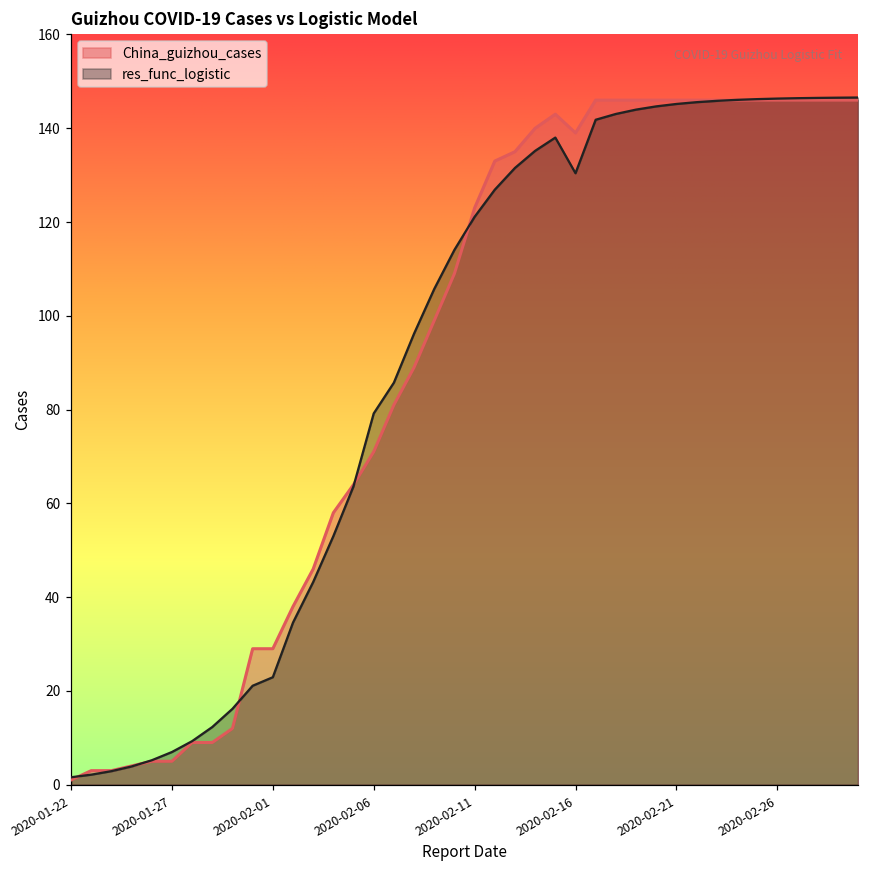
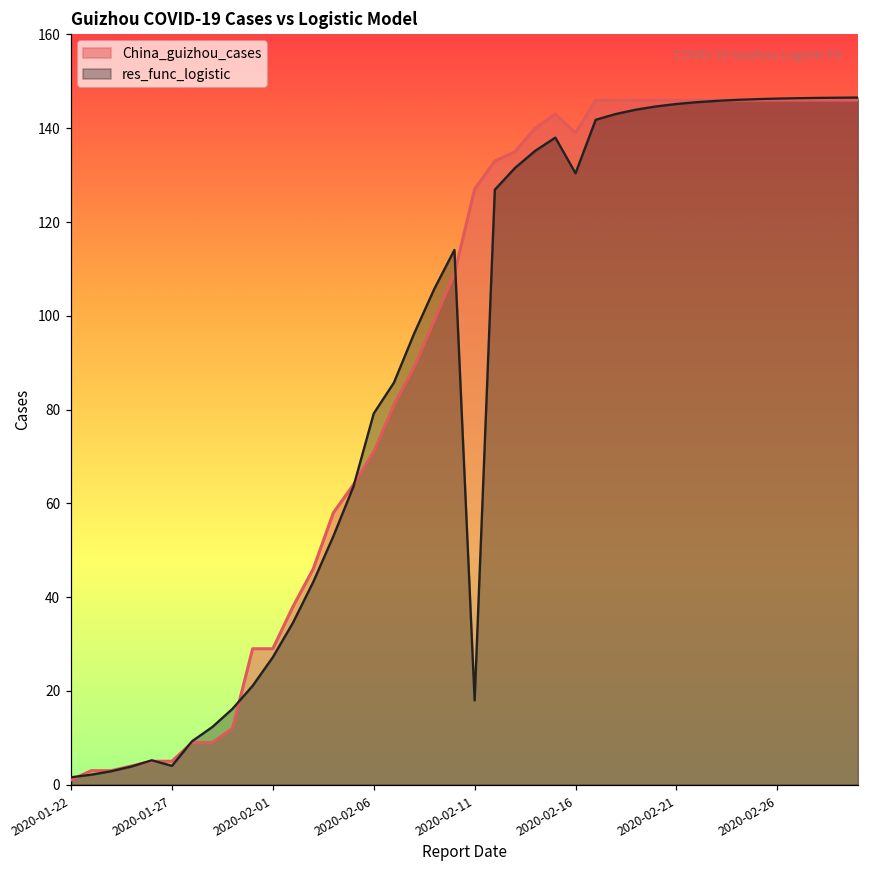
res_func_logistic, 2020-01-27: 7 -> 4
res_func_logistic, 2020-02-01: 23 -> 27
China_guizhou_cases, 2020-02-11: 123 -> 127
res_func_logistic, 2020-02-11: 121 -> 18
